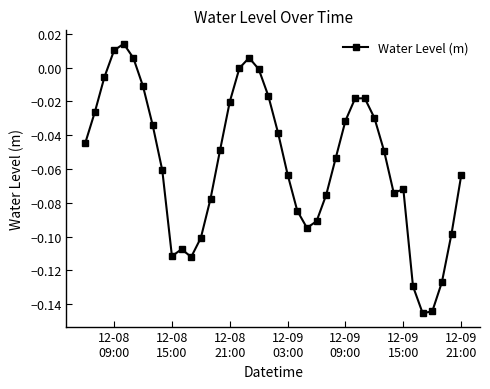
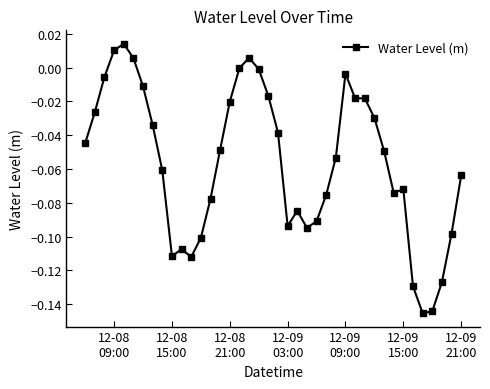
12-09 03:00: -0.063 -> -0.094
12-09 09:00: -0.031 -> -0.004
